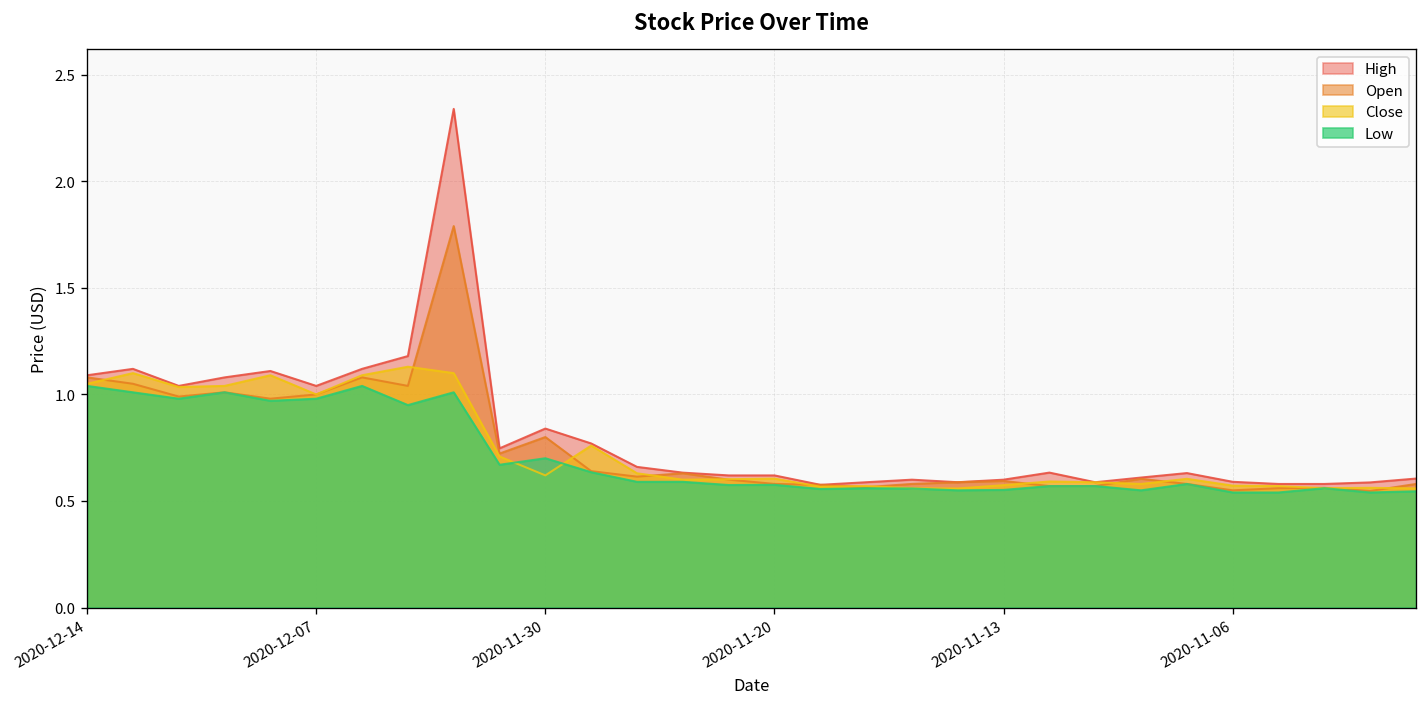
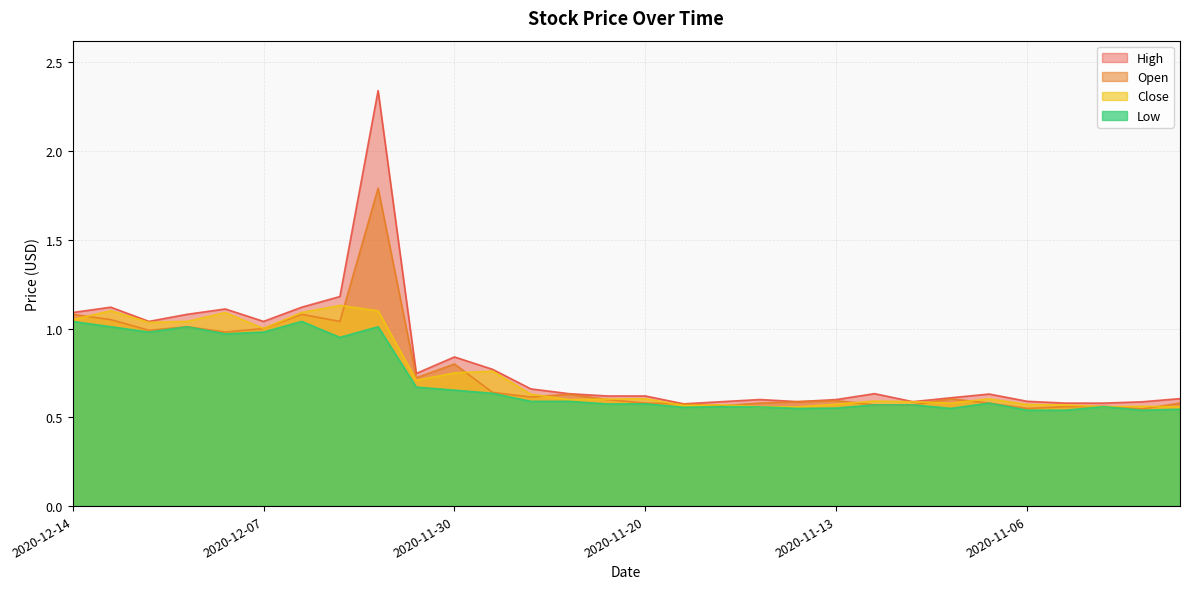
Close, 2020-11-30: 0.62 -> 0.75
Low, 2020-11-30: 0.70 -> 0.65
